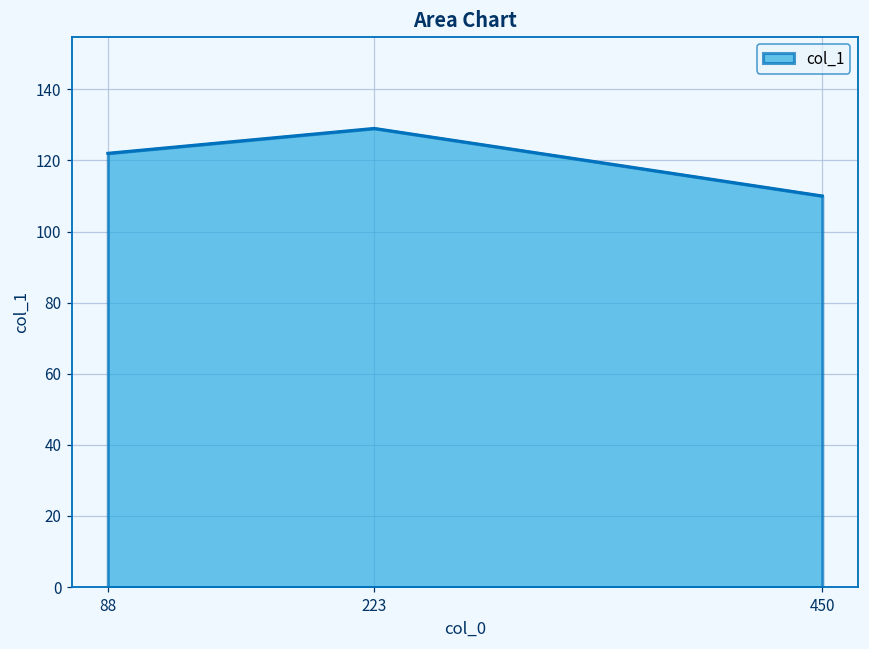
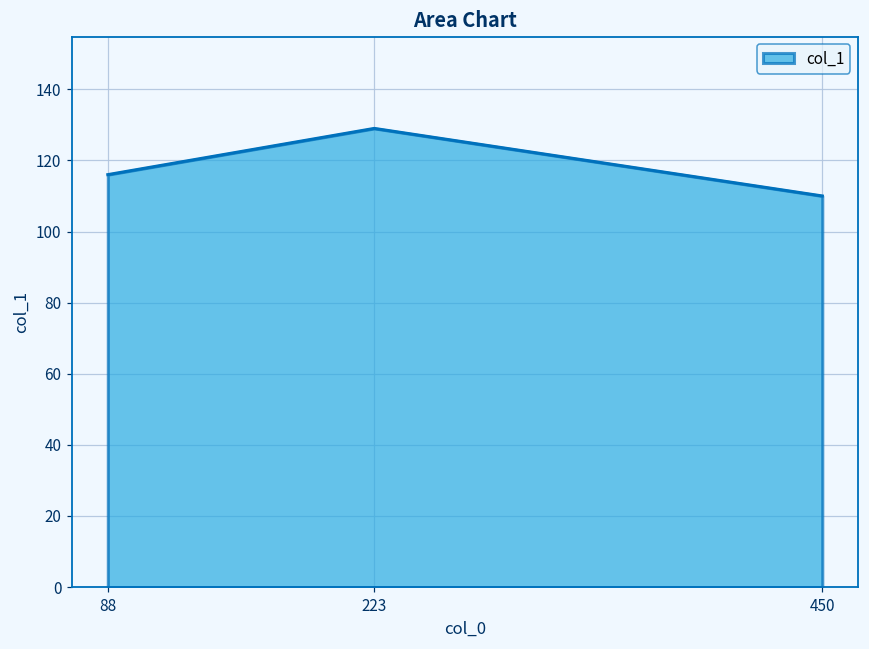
88: 122 -> 116
